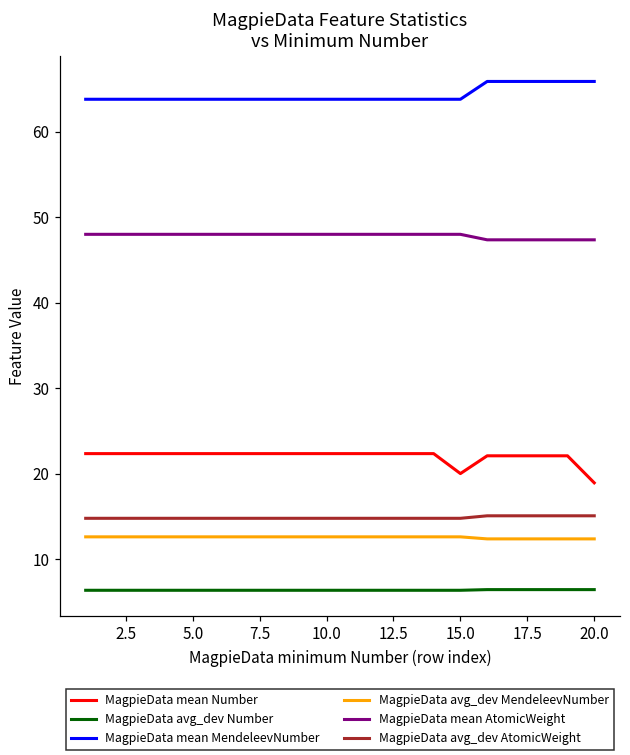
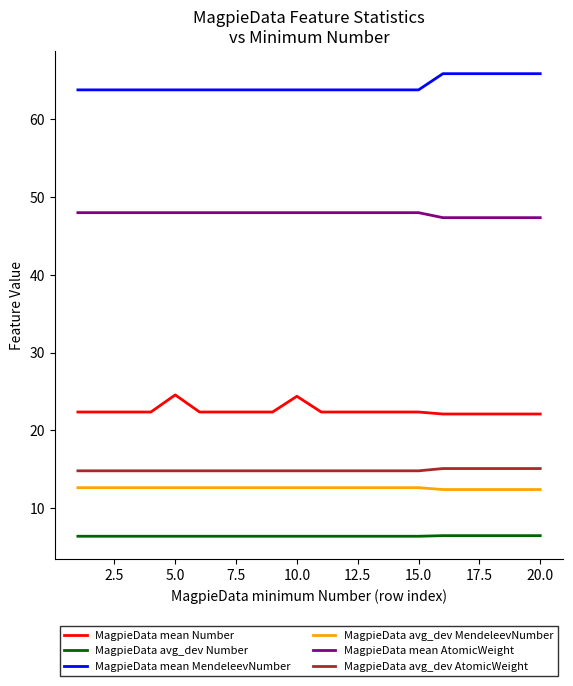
MagpieData mean Number, 5.0: 22 -> 25
MagpieData mean Number, 10.0: 22 -> 24
MagpieData mean Number, 15.0: 20 -> 22
MagpieData mean Number, 20.0: 19 -> 22
